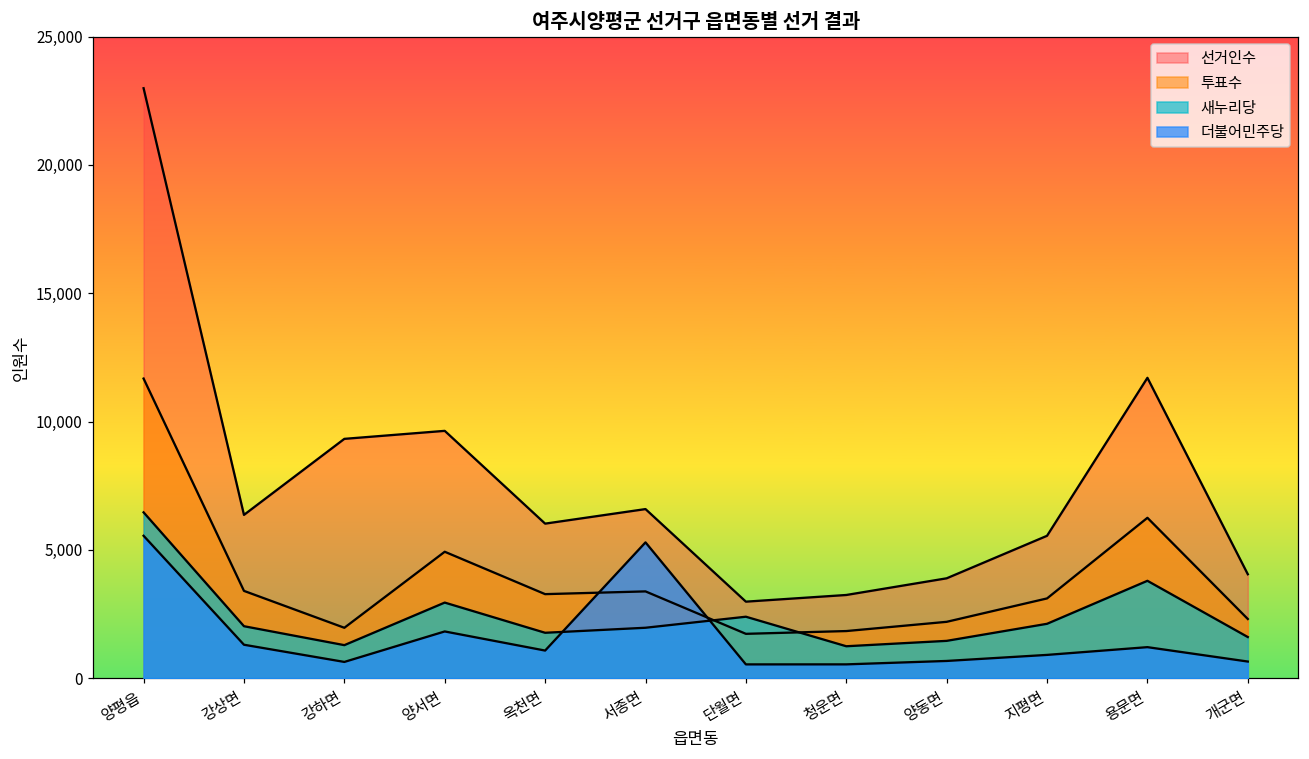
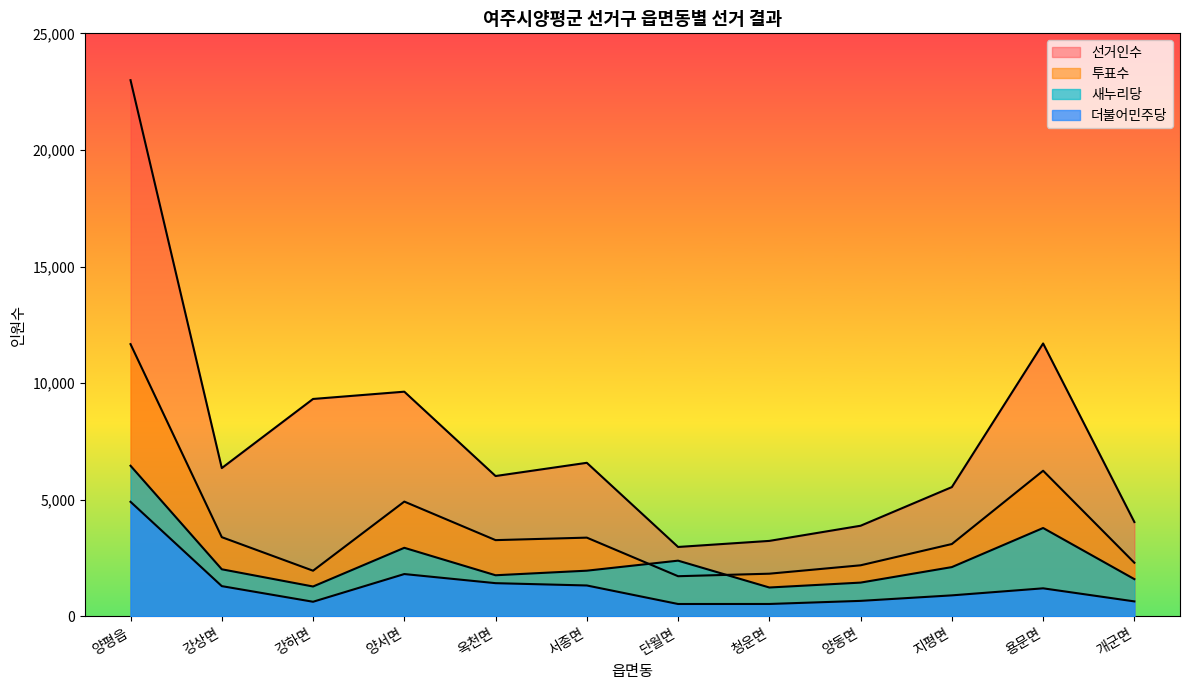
더불어민주당, 양평읍: 5,500 -> 4,900
더불어민주당, 옥천면: 1,100 -> 1,400
더불어민주당, 서종면: 5,300 -> 1,300
